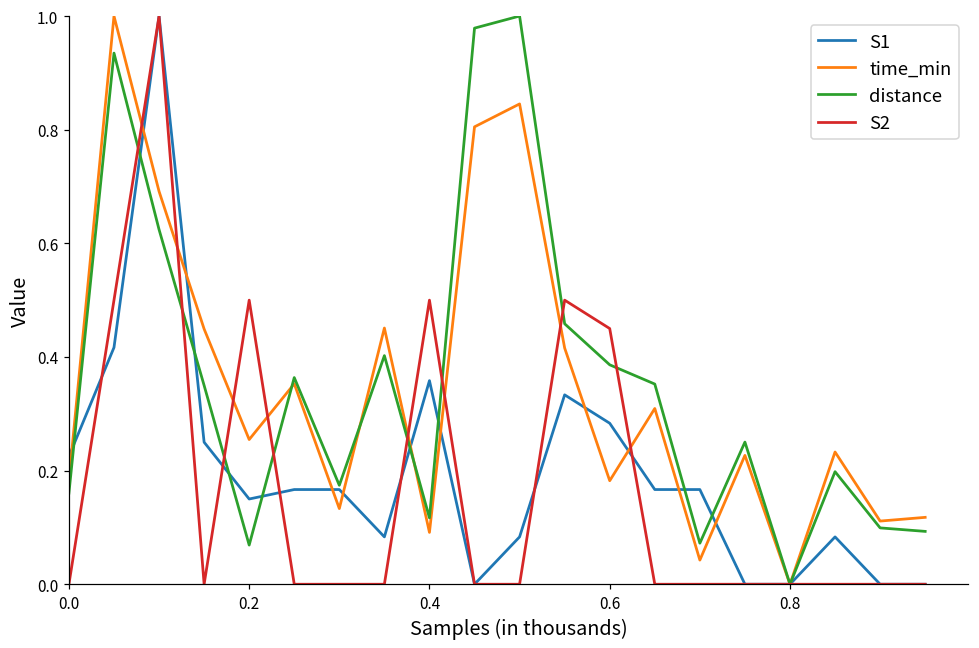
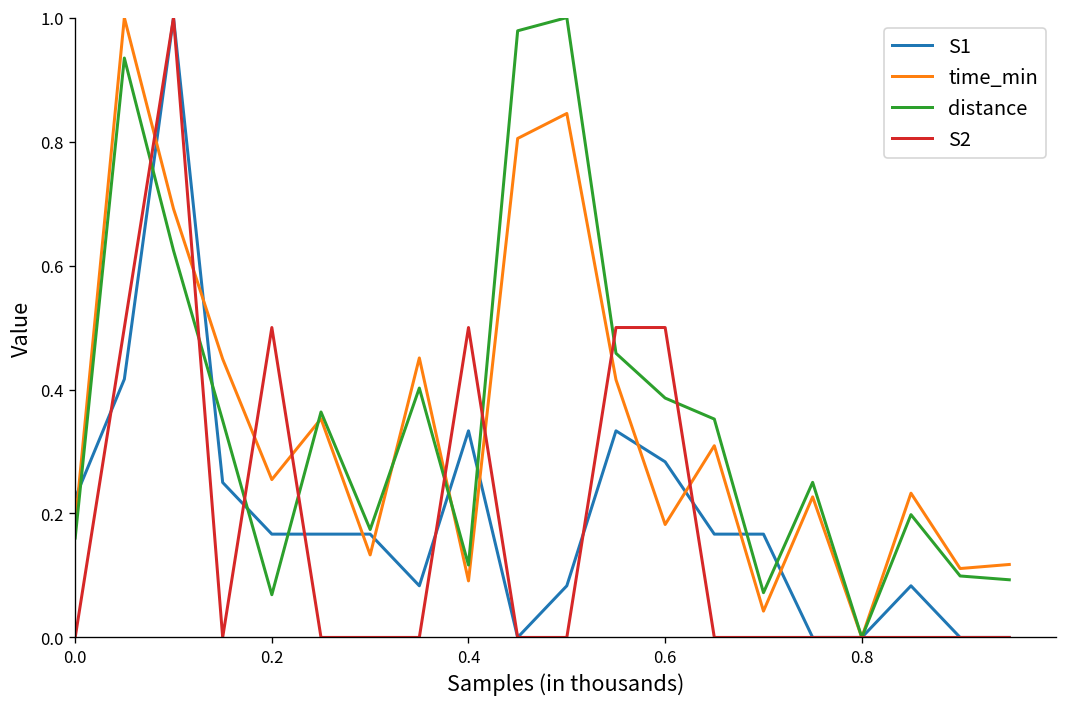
S1, 0.2: 0.15 -> 0.17
S1, 0.4: 0.36 -> 0.33
S2, 0.6: 0.45 -> 0.50
